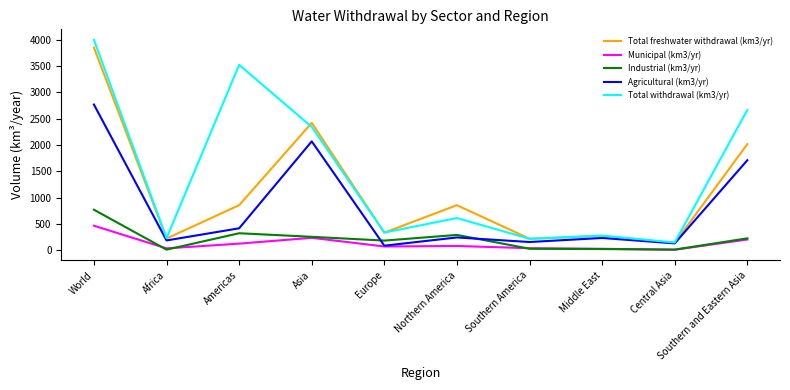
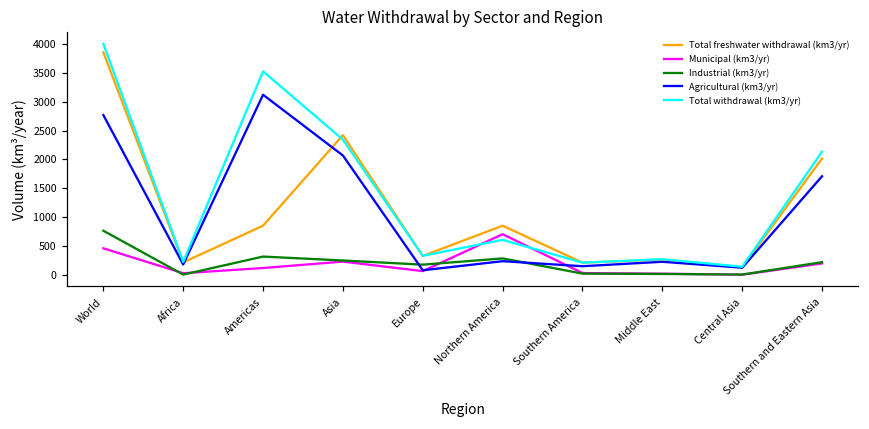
Agricultural (km3/yr), Americas: 400 -> 3100
Municipal (km3/yr), Northern America: 100 -> 700
Total withdrawal (km3/yr), Southern and Eastern Asia: 2700 -> 2100
